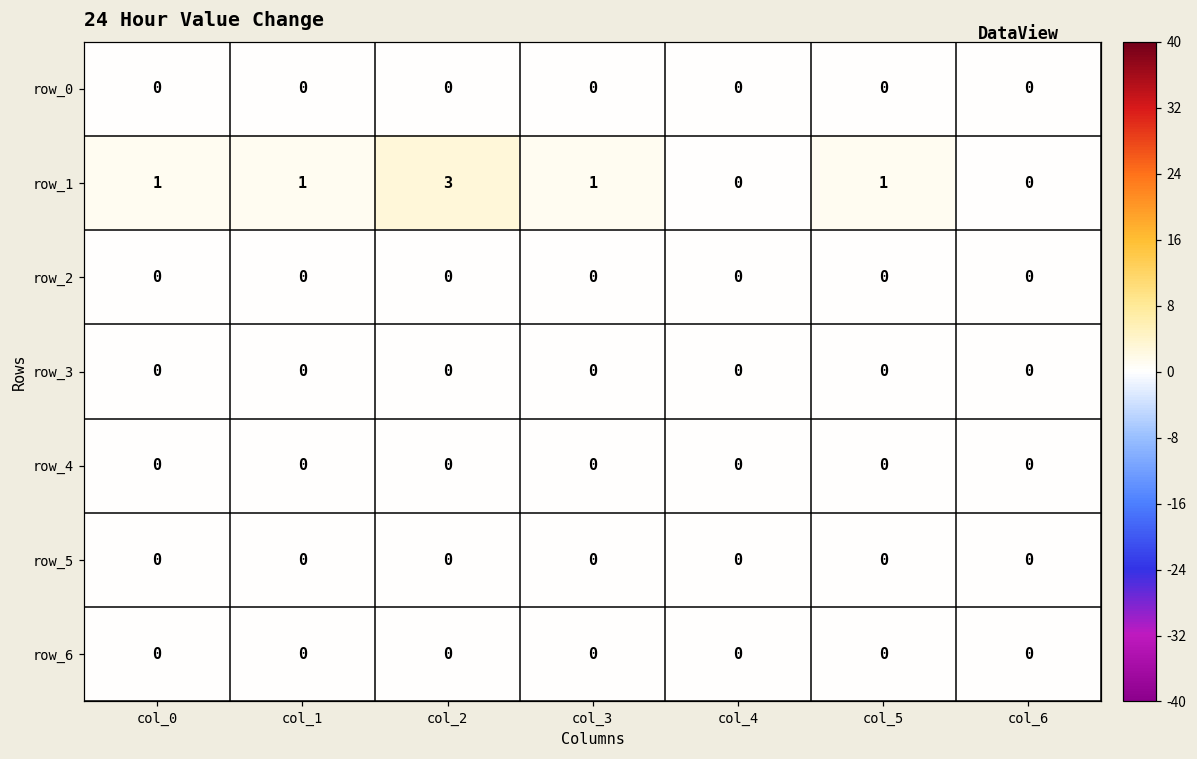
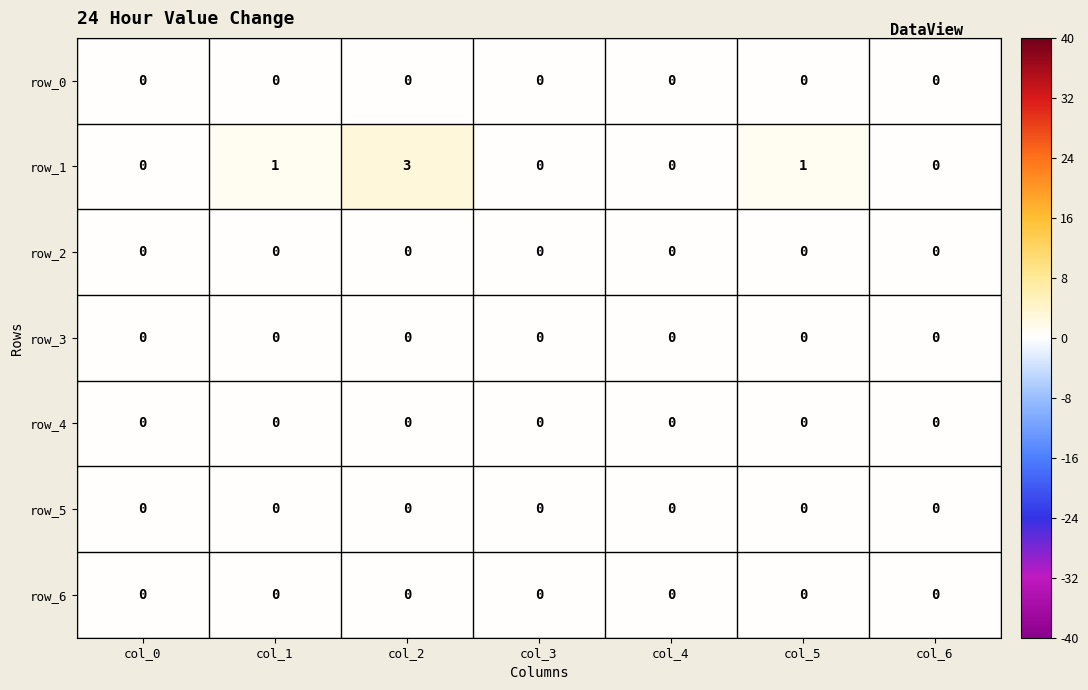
row_1, col_0: 1 -> 0
row_1, col_3: 1 -> 0
